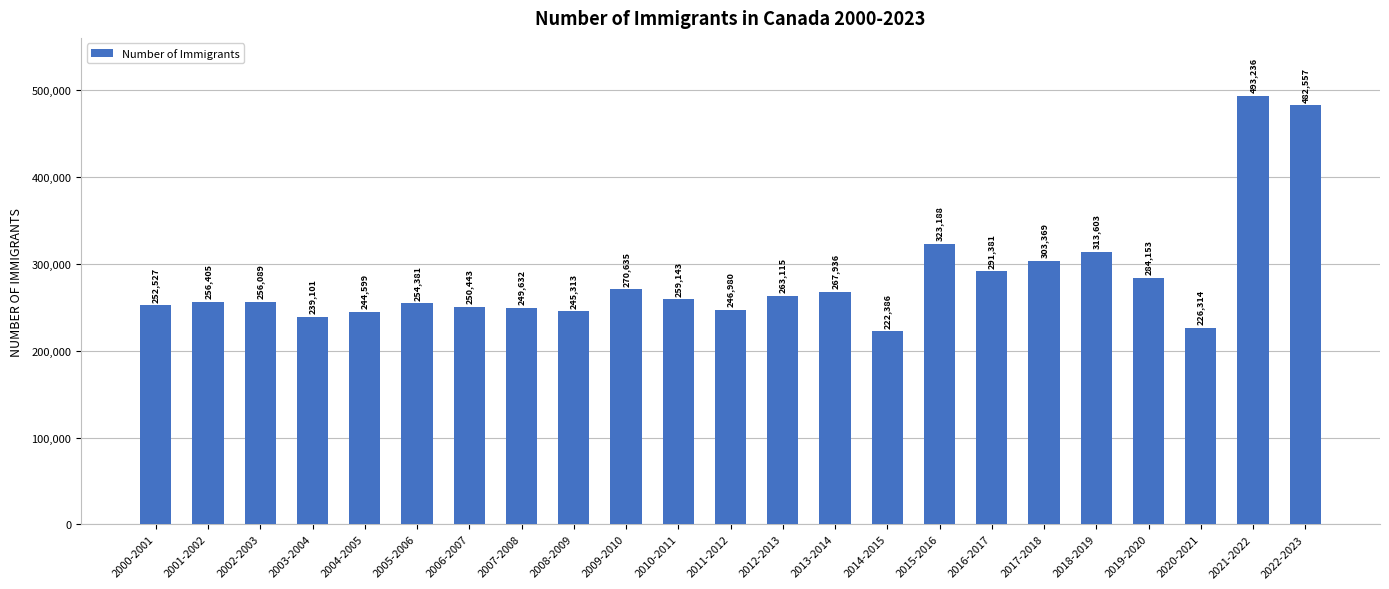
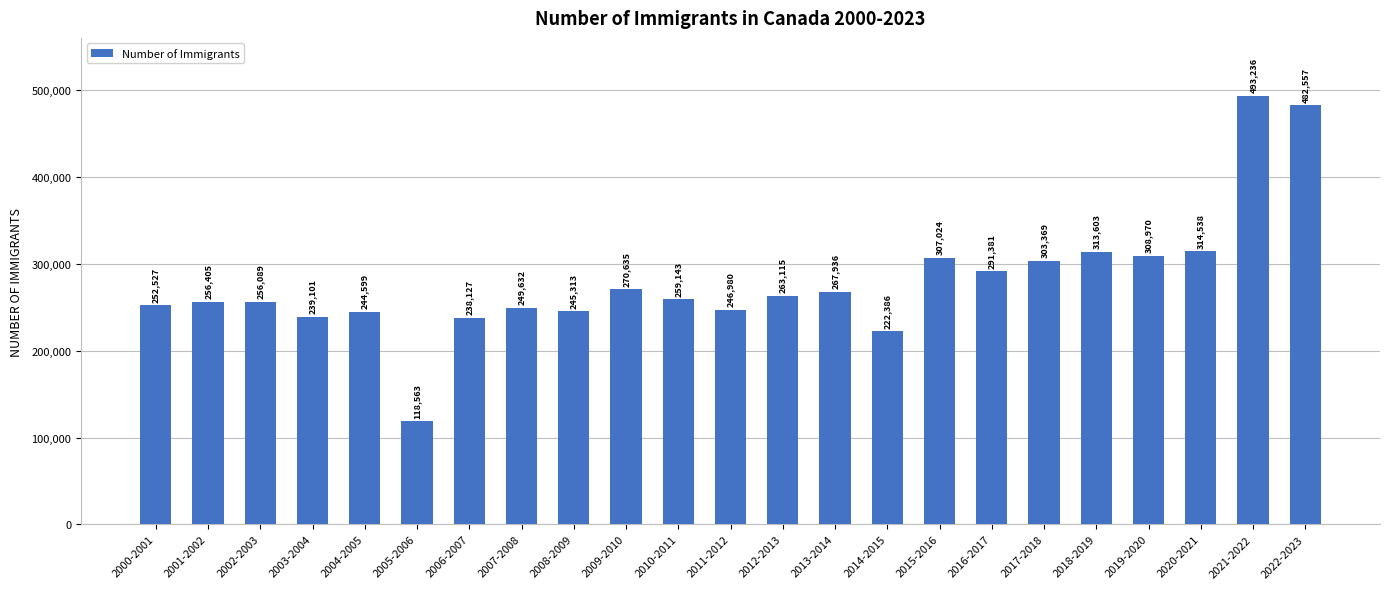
2005-2006: 254,381 -> 118,563
2006-2007: 250,443 -> 238,127
2015-2016: 323,188 -> 307,024
2019-2020: 284,153 -> 308,970
2020-2021: 226,314 -> 314,538
